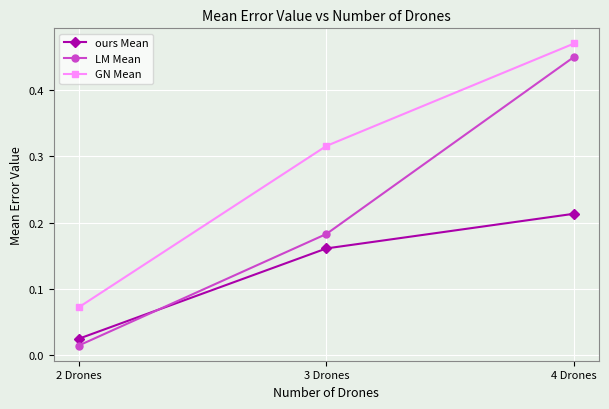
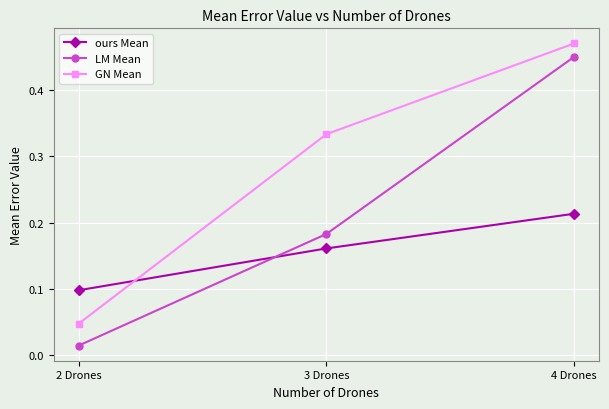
ours Mean, 2 Drones: 0.02 -> 0.10
GN Mean, 2 Drones: 0.07 -> 0.05
GN Mean, 3 Drones: 0.32 -> 0.33
